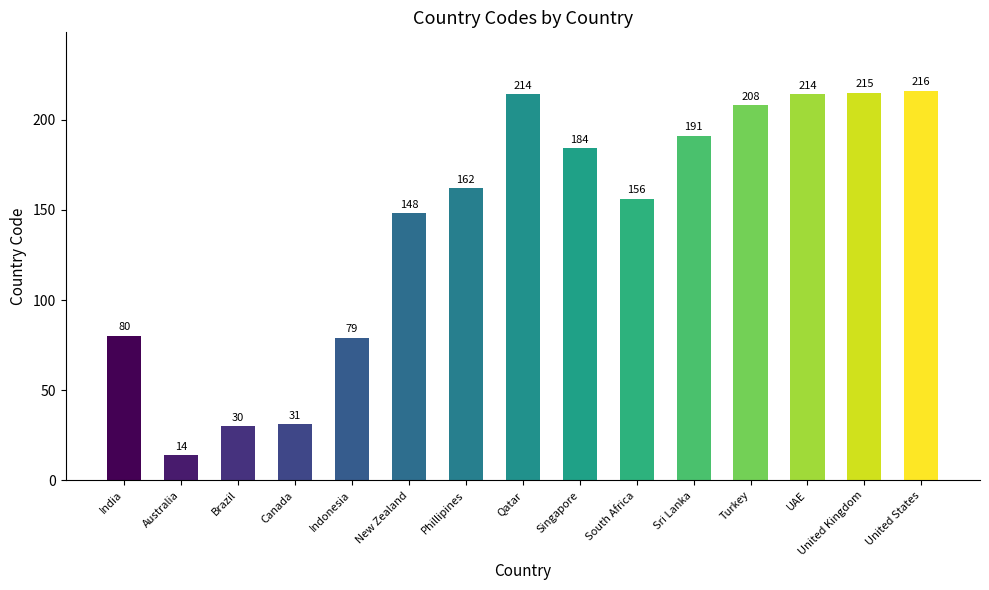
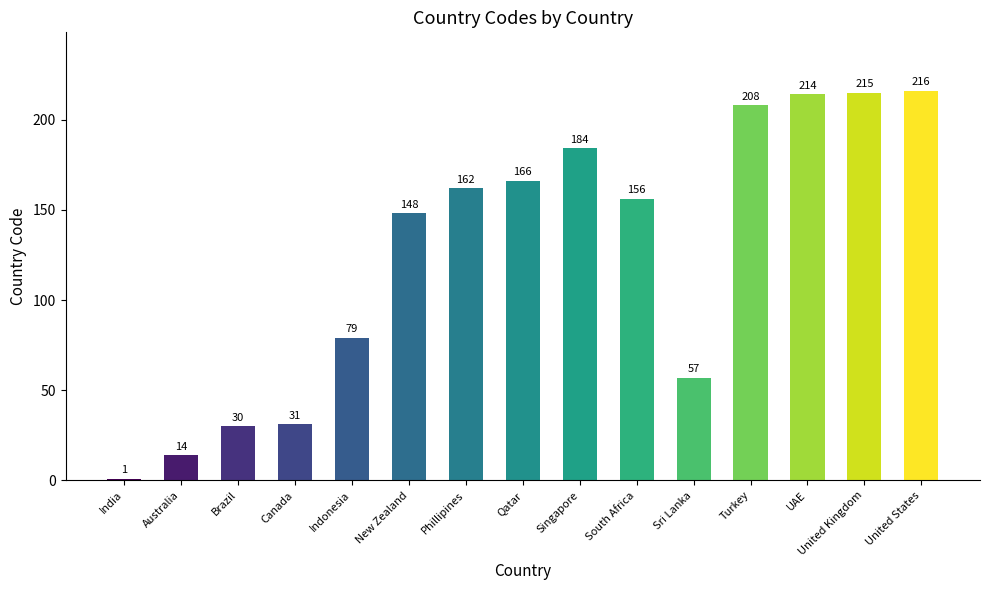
India: 80 -> 1
Qatar: 214 -> 166
Sri Lanka: 191 -> 57
